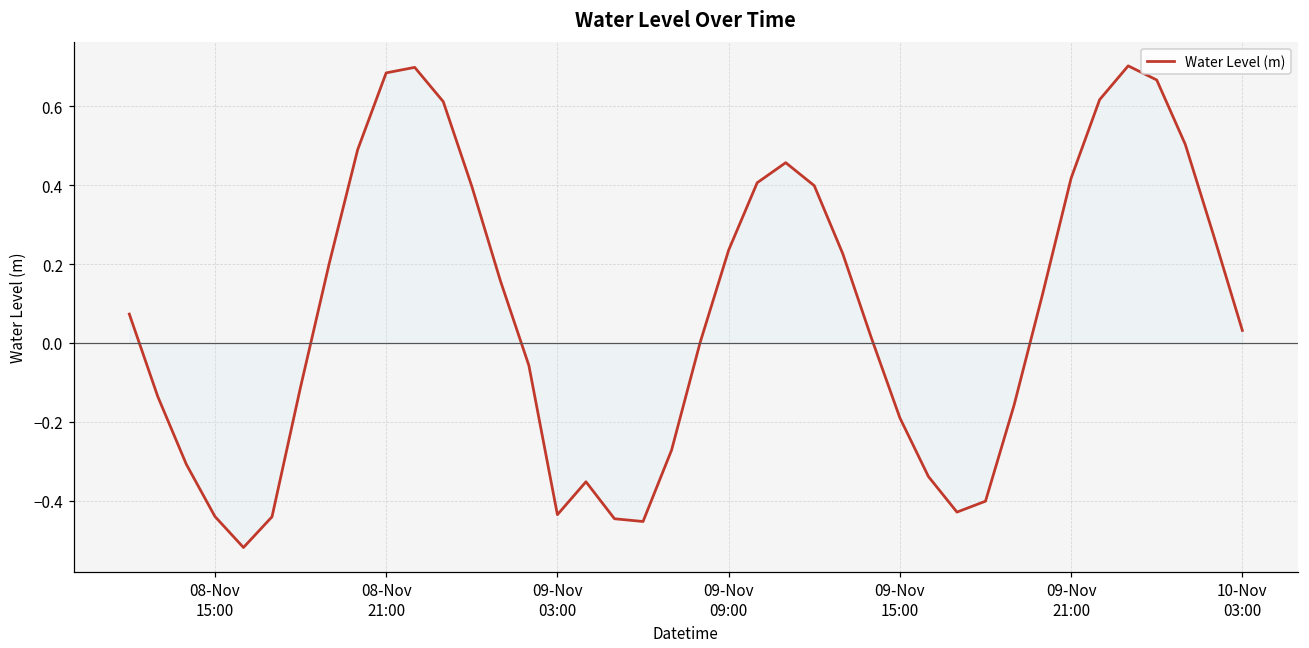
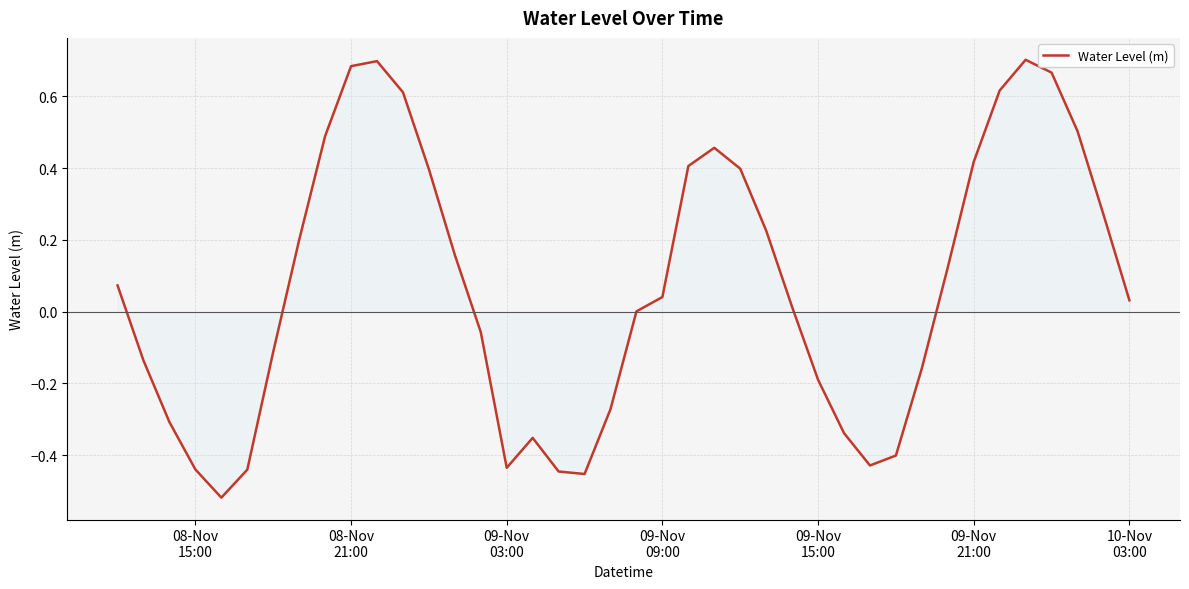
Water Level (m), 09-Nov 09:00: 0.24 -> 0.04
